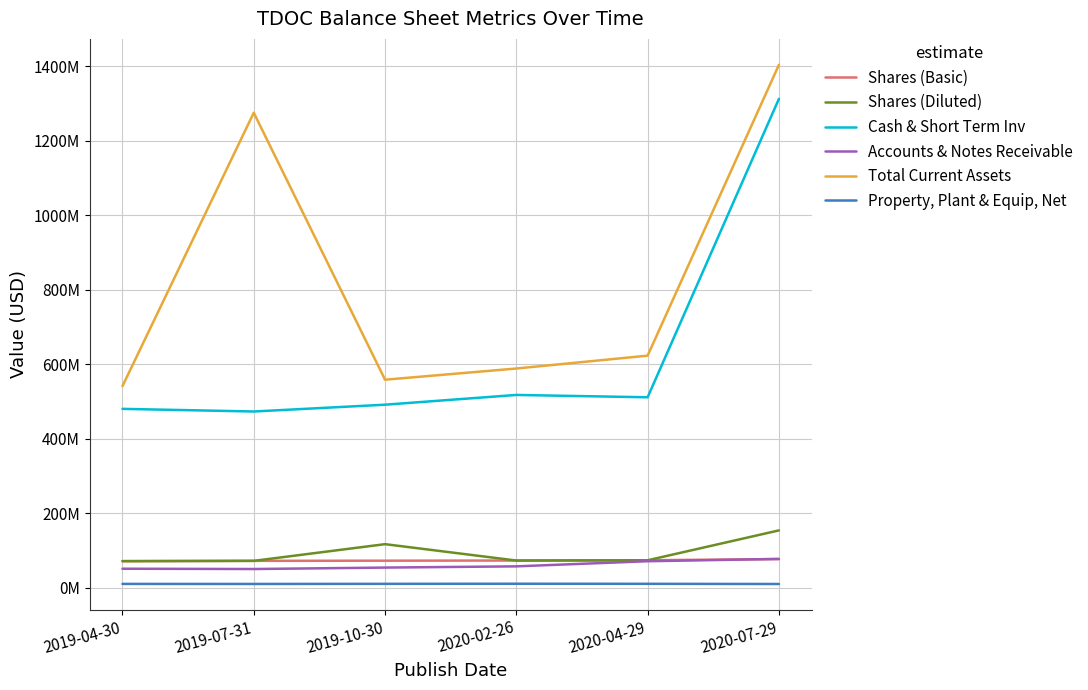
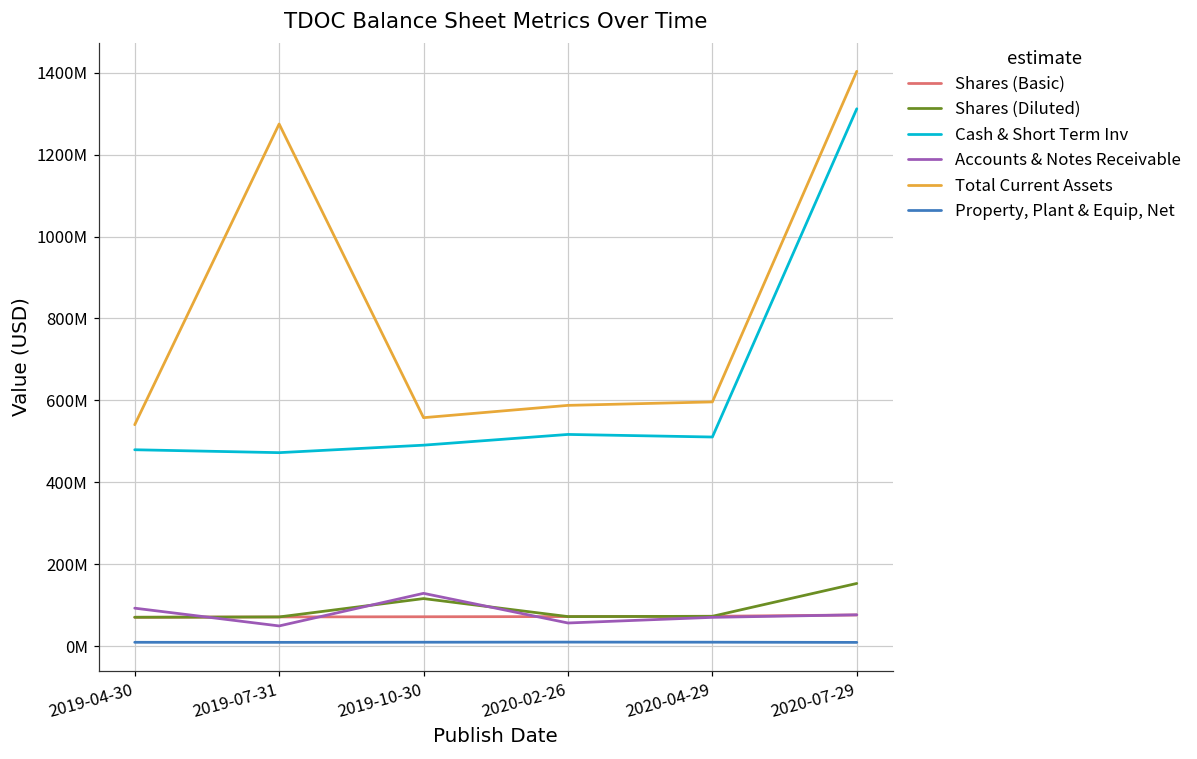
Accounts & Notes Receivable, 2019-04-30: 50000000 -> 90000000
Accounts & Notes Receivable, 2019-10-30: 50000000 -> 130000000
Total Current Assets, 2020-04-29: 620000000 -> 600000000
